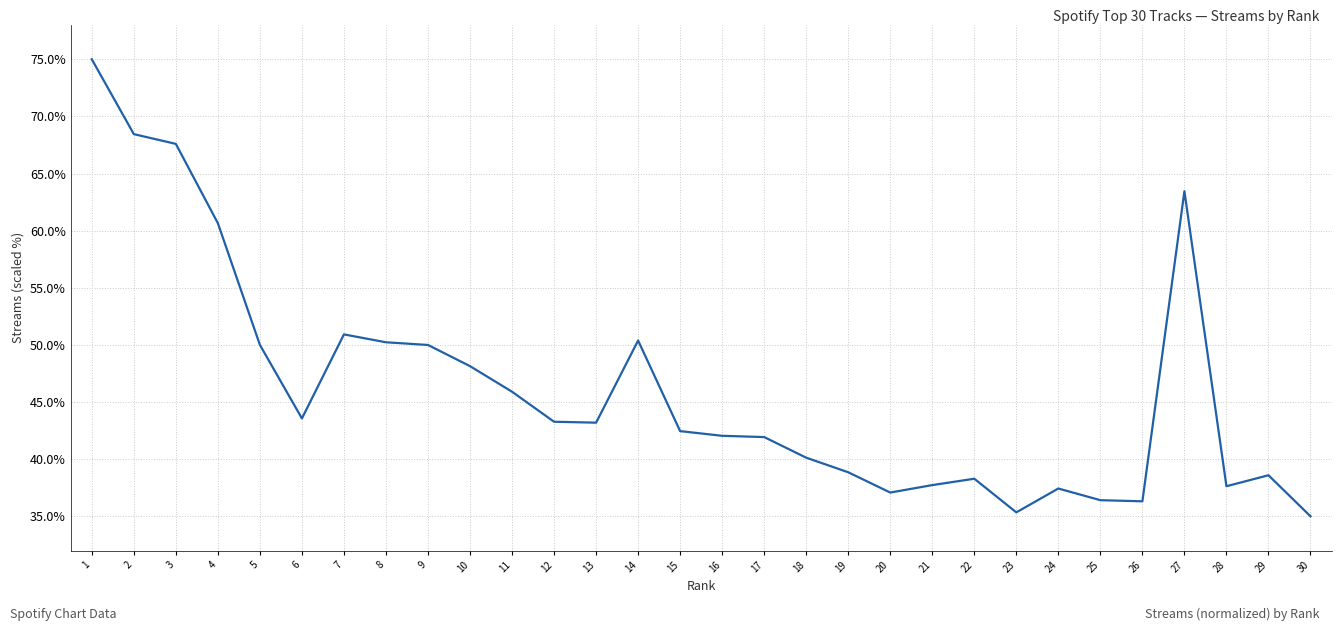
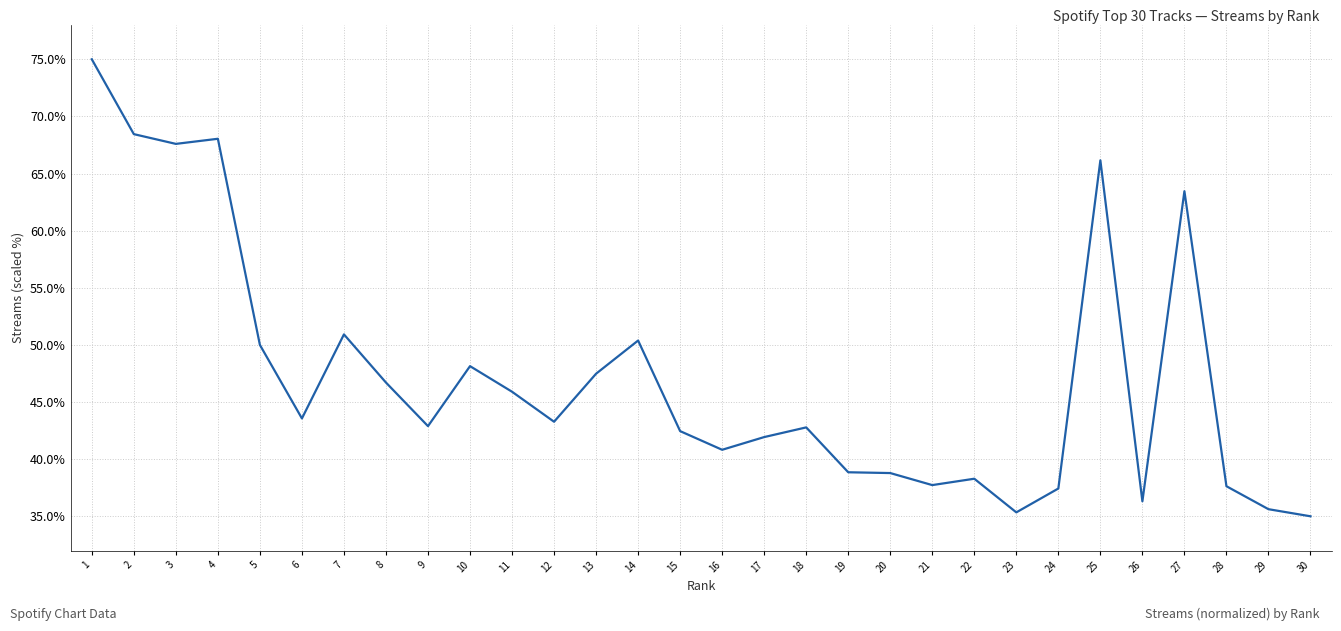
4: 60.7% -> 68.0%
8: 50.2% -> 46.7%
9: 50.0% -> 42.9%
13: 43.2% -> 47.5%
16: 42.0% -> 40.8%
18: 40.1% -> 42.8%
20: 37.1% -> 38.8%
25: 36.4% -> 66.2%
29: 38.6% -> 35.6%
